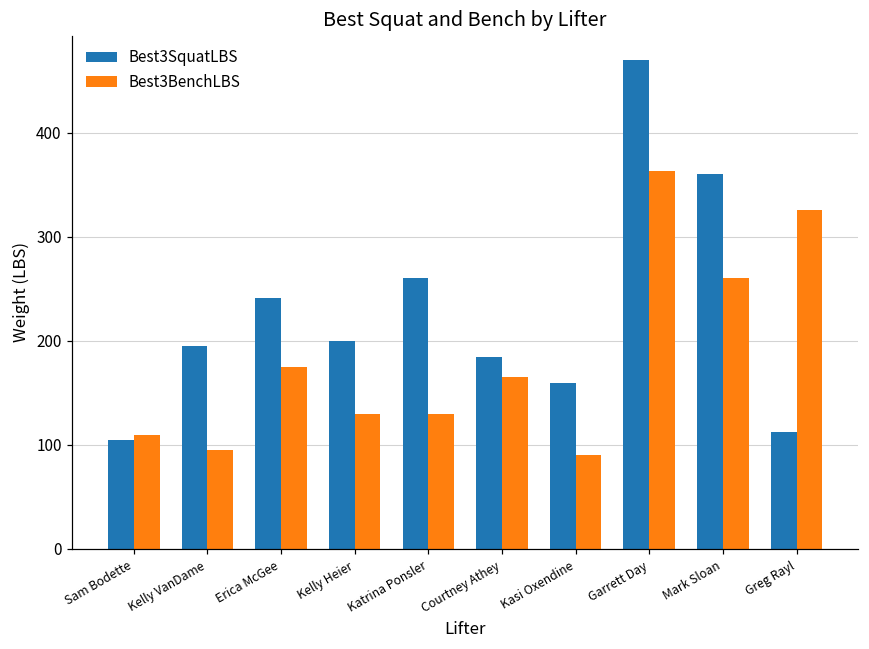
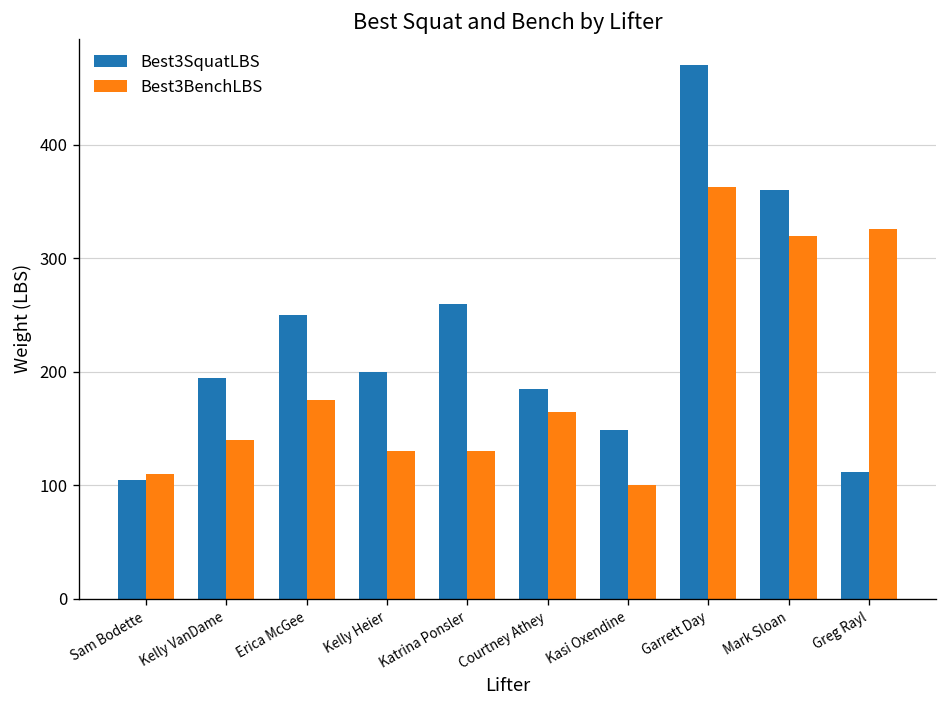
Best3BenchLBS, Kelly VanDame: 100 -> 140
Best3SquatLBS, Erica McGee: 240 -> 250
Best3SquatLBS, Kasi Oxendine: 160 -> 150
Best3BenchLBS, Kasi Oxendine: 90 -> 100
Best3BenchLBS, Mark Sloan: 260 -> 320
